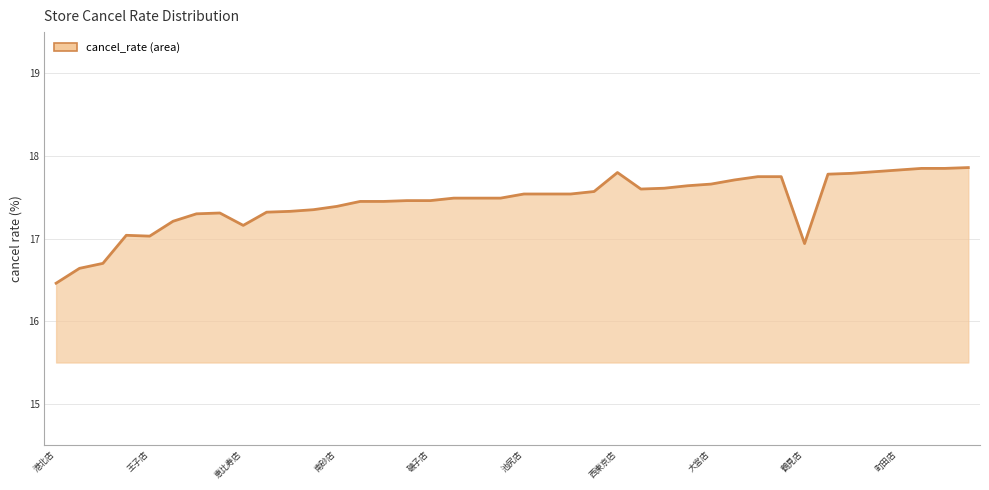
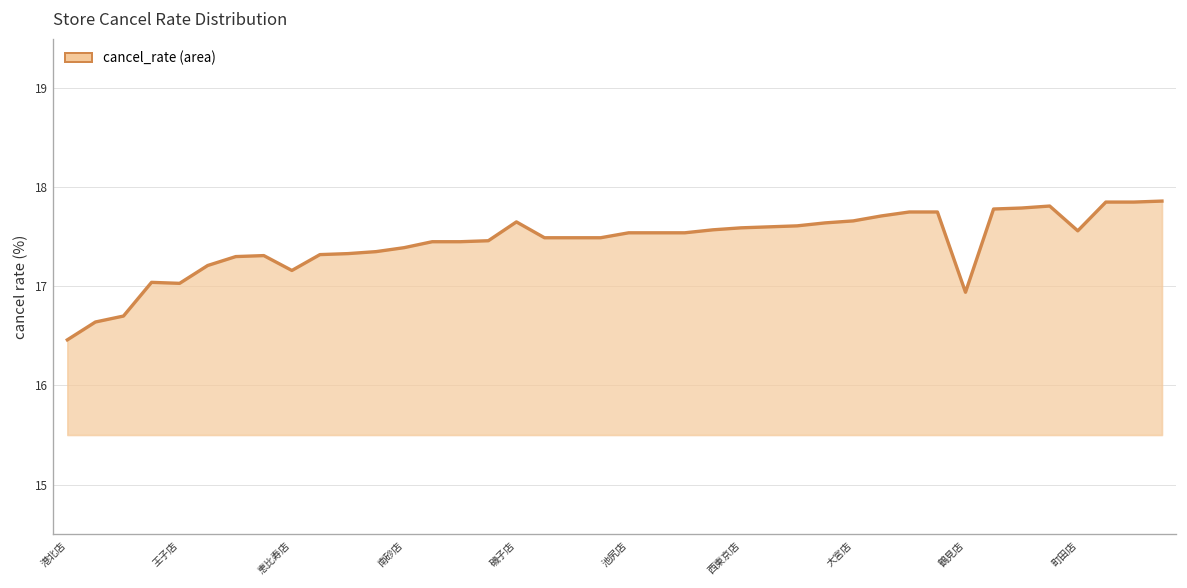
磯子店: 17.5 -> 17.7
西東京店: 17.8 -> 17.6
町田店: 17.8 -> 17.6
